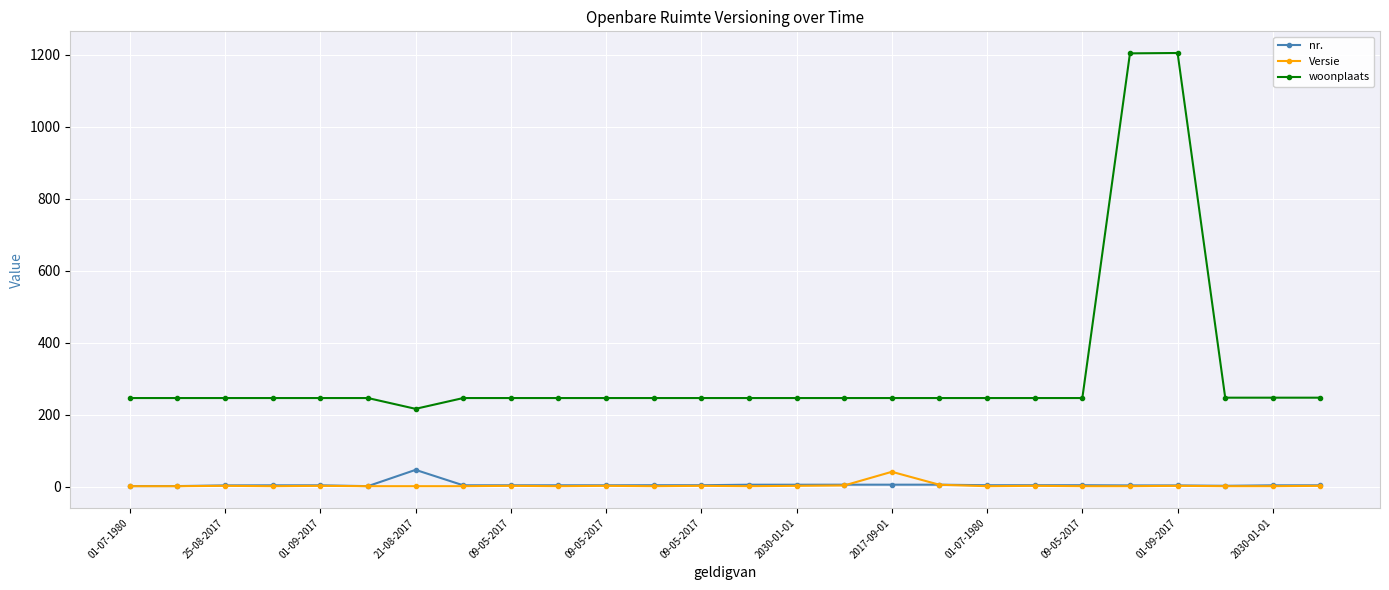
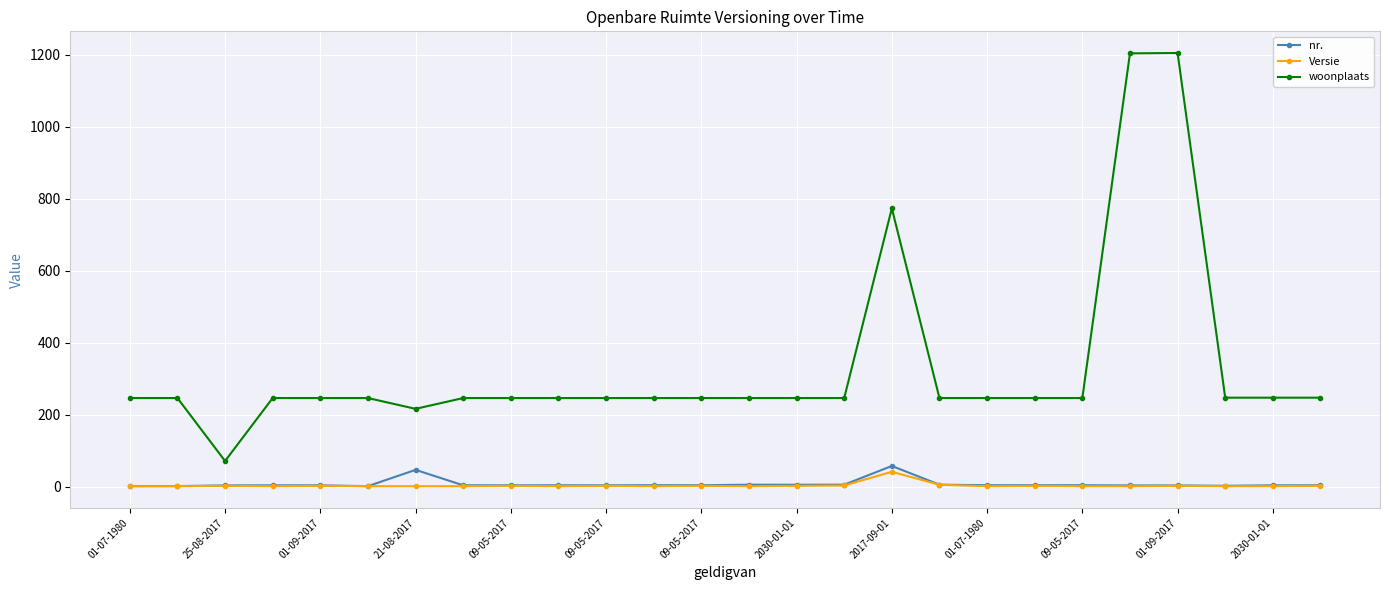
woonplaats, 25-08-2017: 250 -> 70
nr., 2017-09-01: 10 -> 60
woonplaats, 2017-09-01: 250 -> 770
